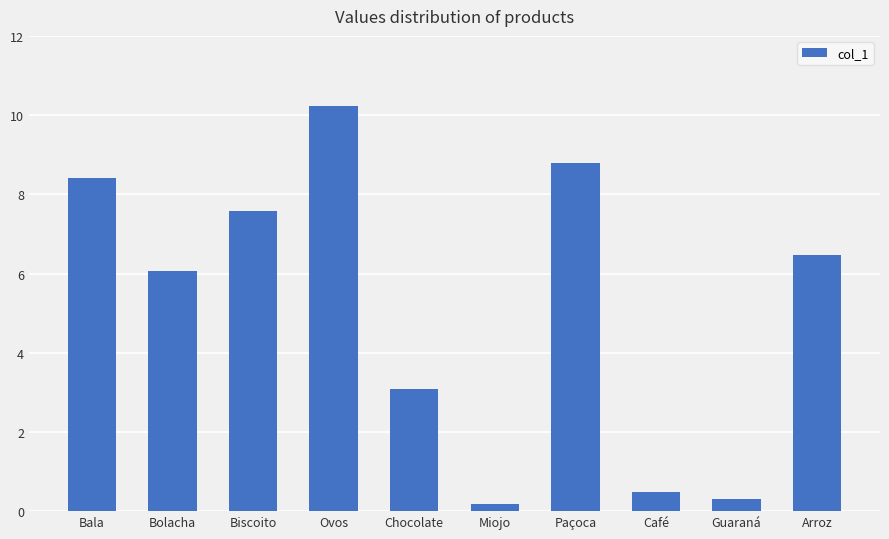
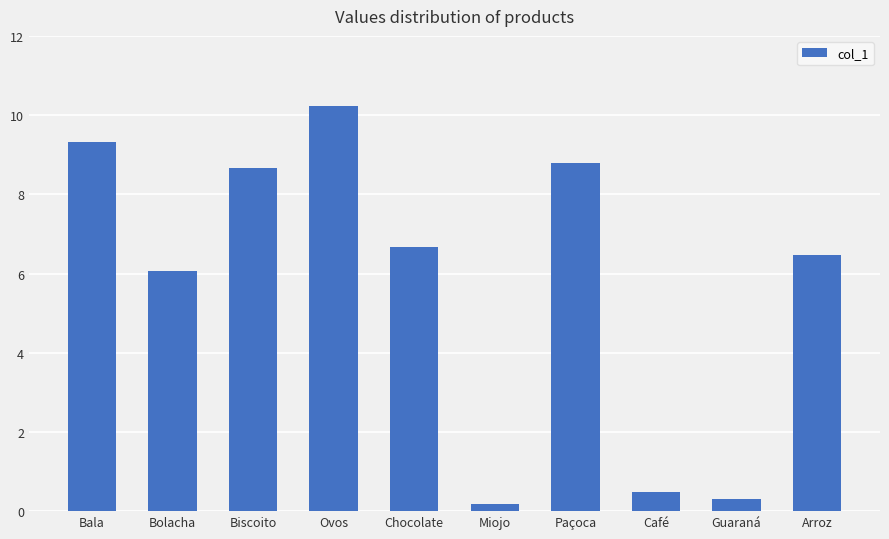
Bala: 8.4 -> 9.3
Biscoito: 7.6 -> 8.7
Chocolate: 3.1 -> 6.7
